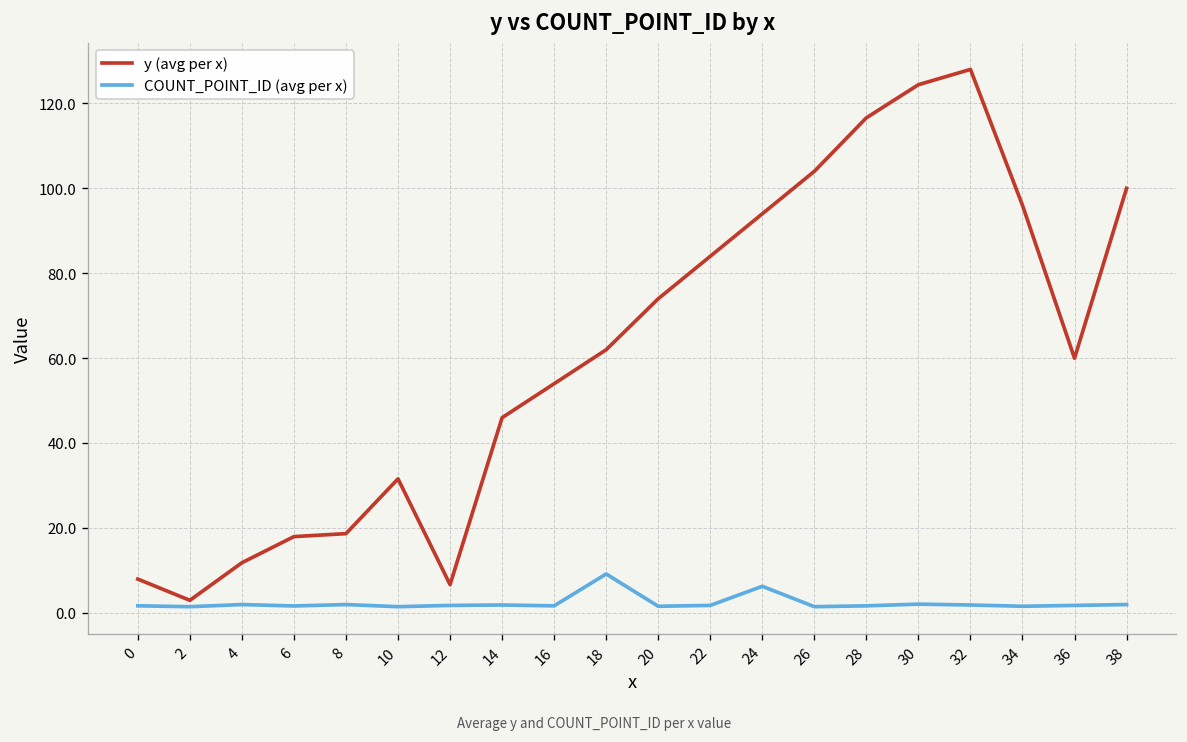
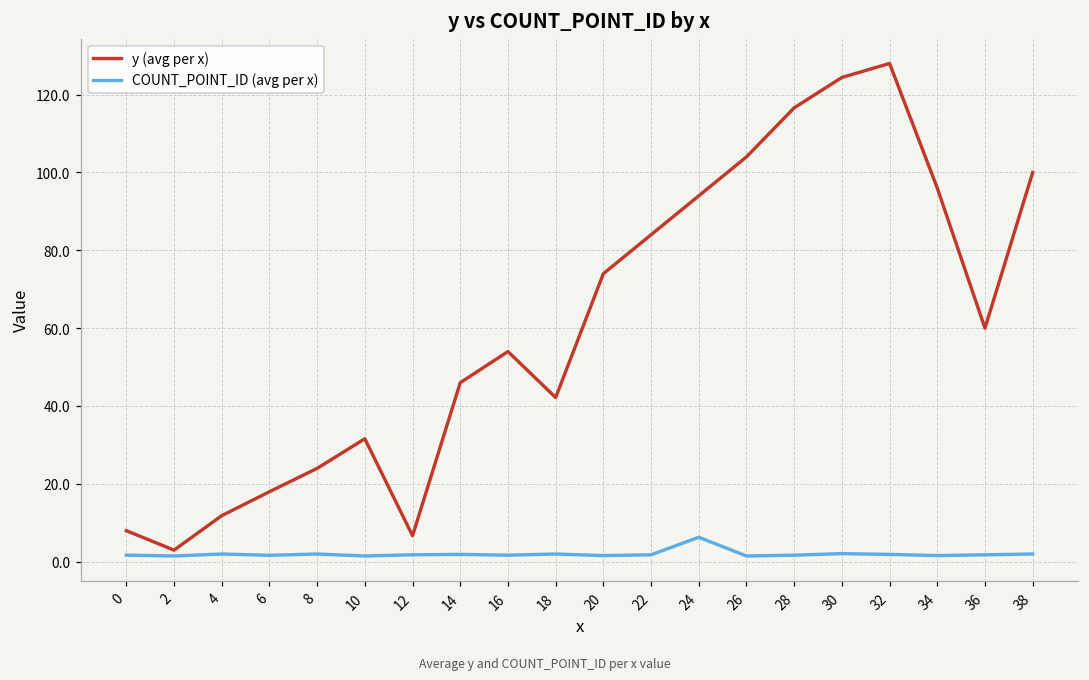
y (avg per x), 8: 19 -> 24
y (avg per x), 18: 62 -> 42
COUNT_POINT_ID (avg per x), 18: 9 -> 2
